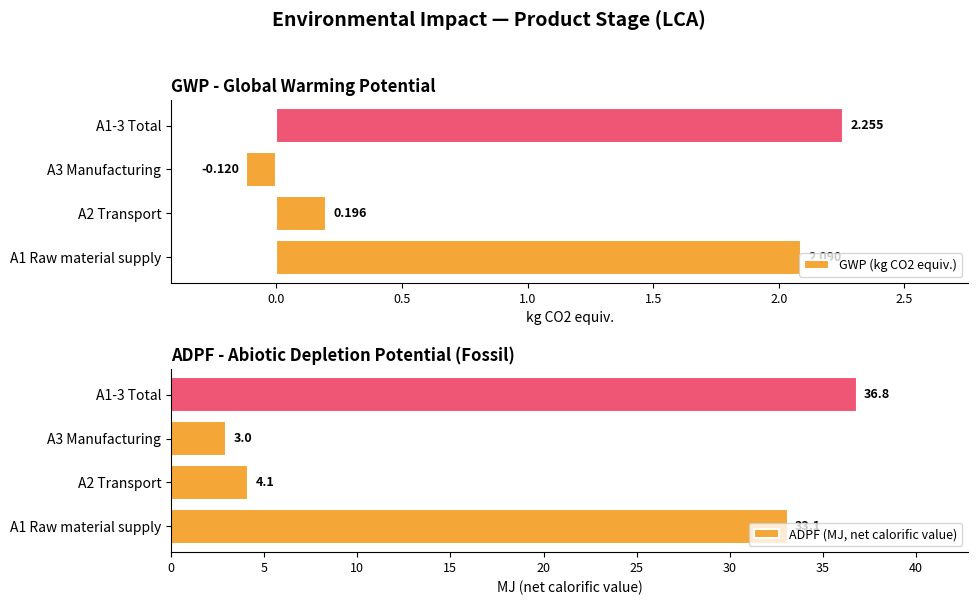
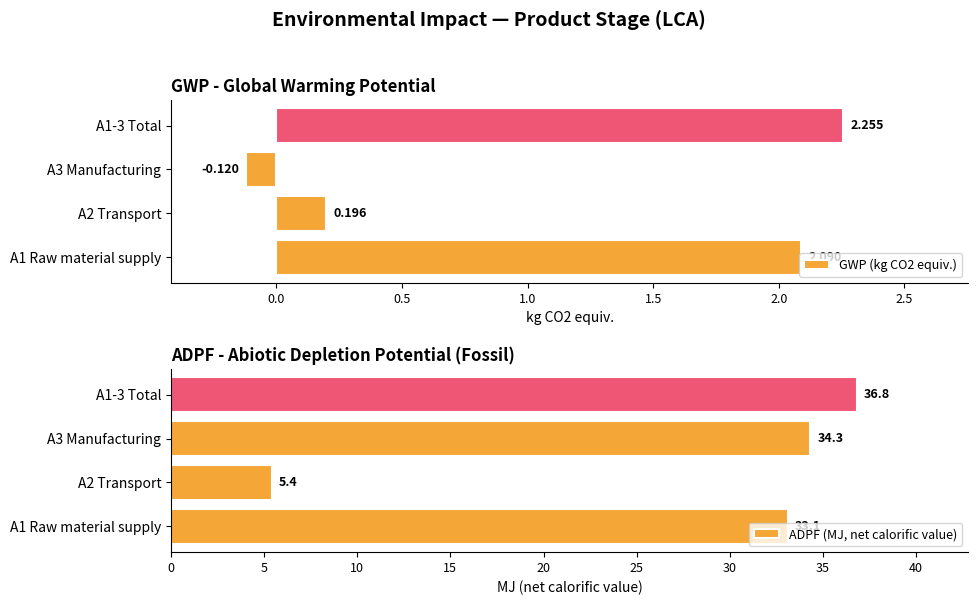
ADPF - Abiotic Depletion Potential (Fossil), A3 Manufacturing: 3.0 -> 34.3
ADPF - Abiotic Depletion Potential (Fossil), A2 Transport: 4.1 -> 5.4
